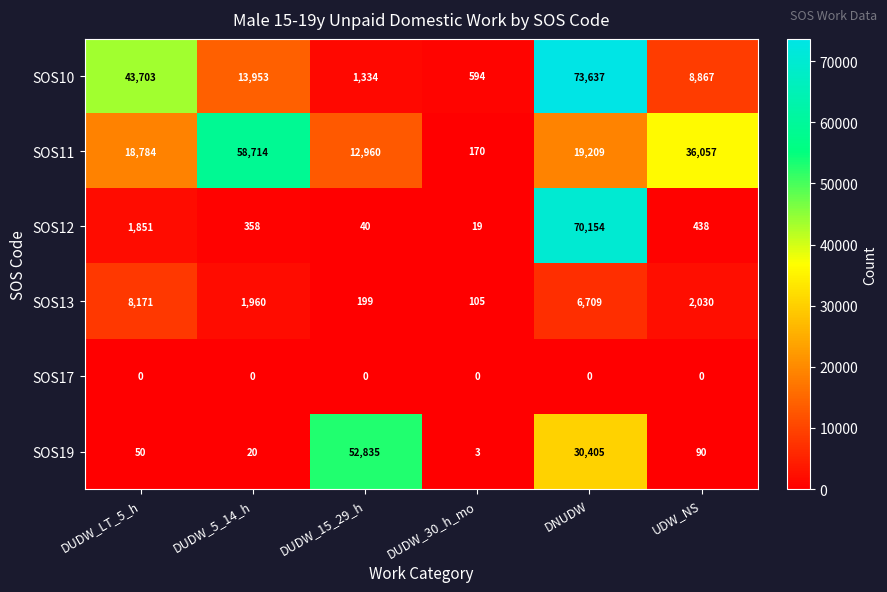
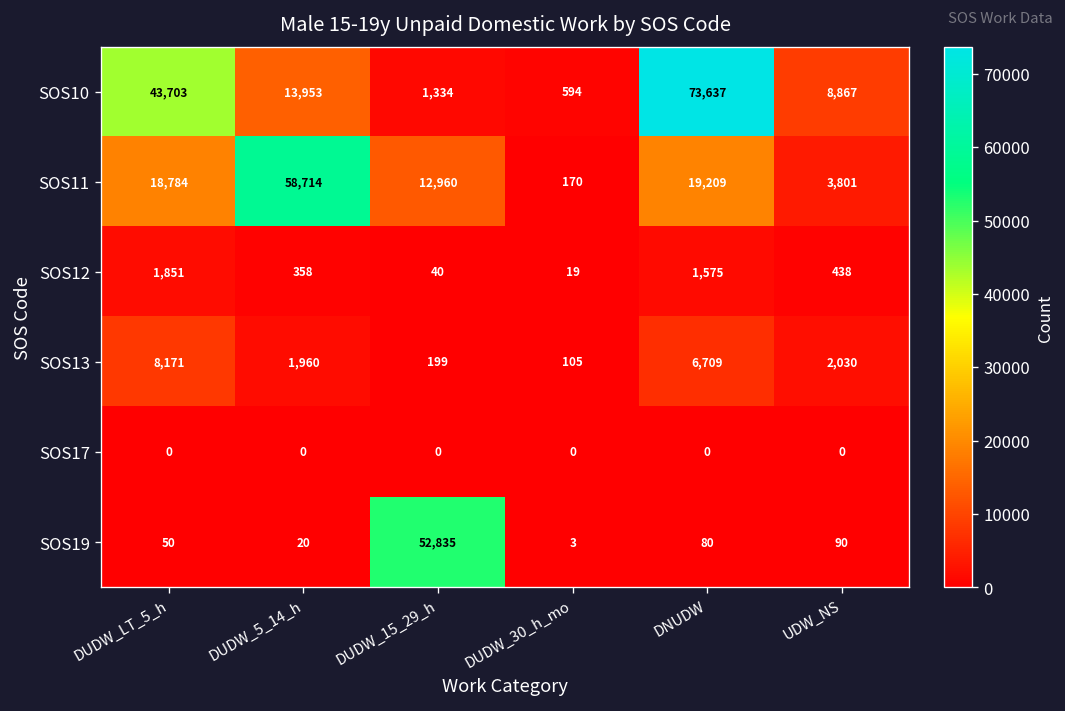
SOS11, UDW_NS: 36,057 -> 3,801
SOS12, DNUDW: 70,154 -> 1,575
SOS19, DNUDW: 30,405 -> 80
